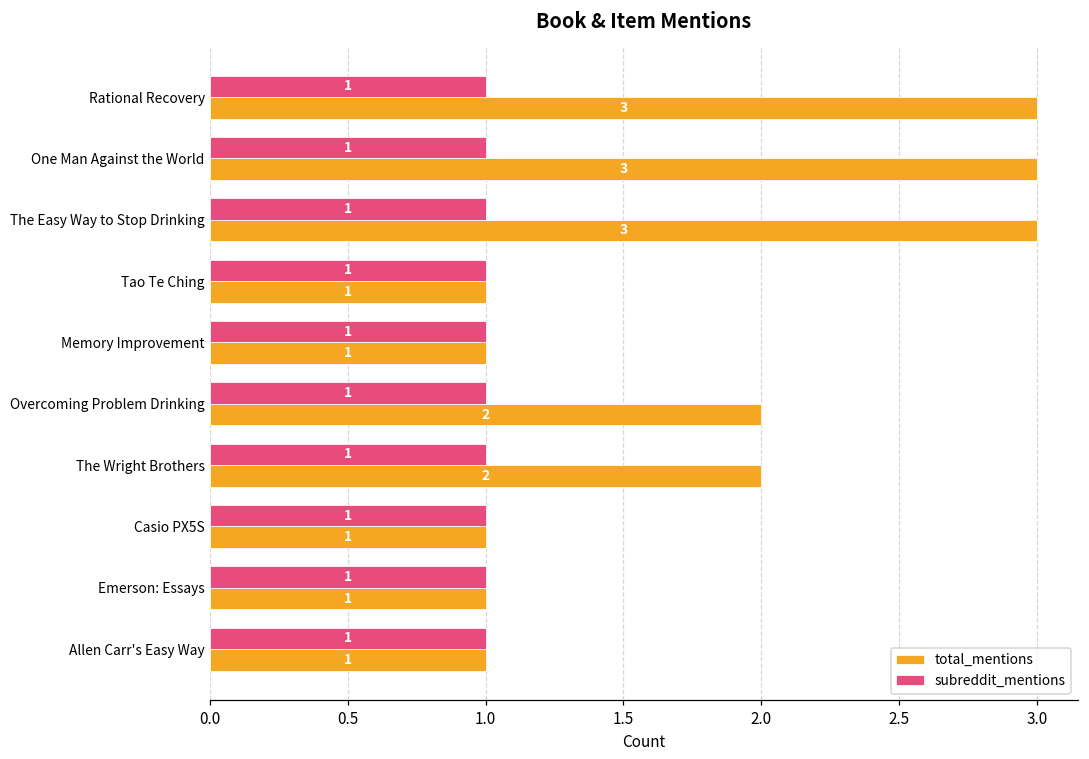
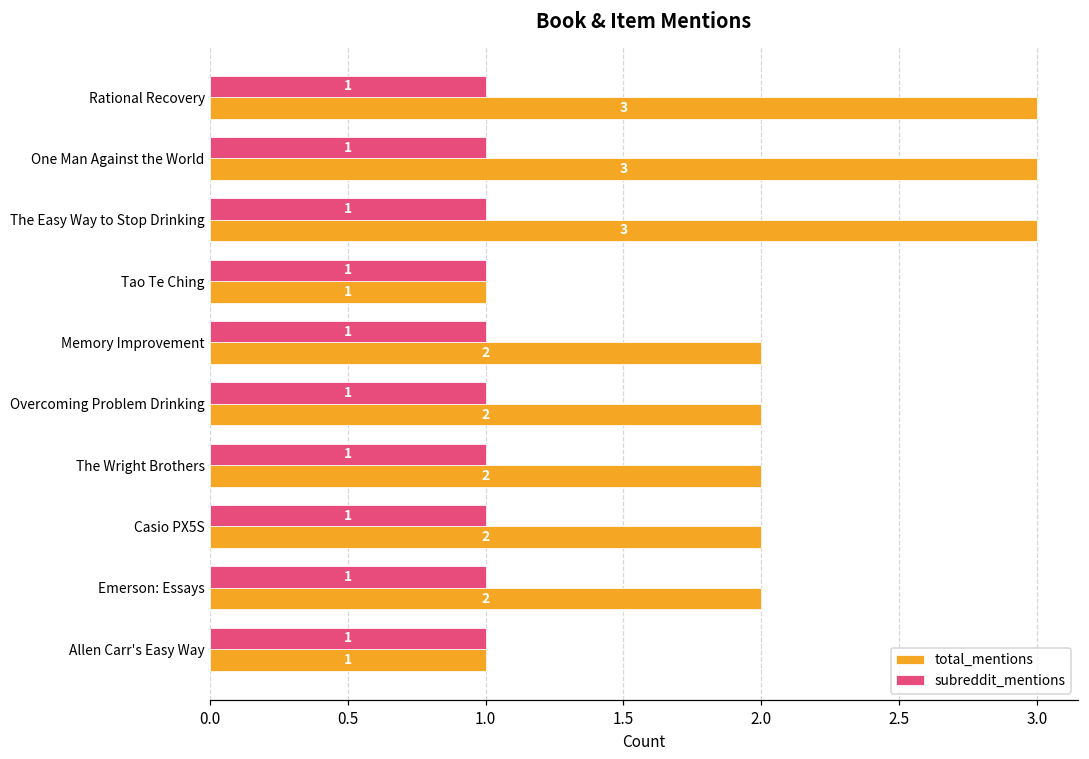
total_mentions, Memory Improvement: 1 -> 2
total_mentions, Casio PX5S: 1 -> 2
total_mentions, Emerson: Essays: 1 -> 2
